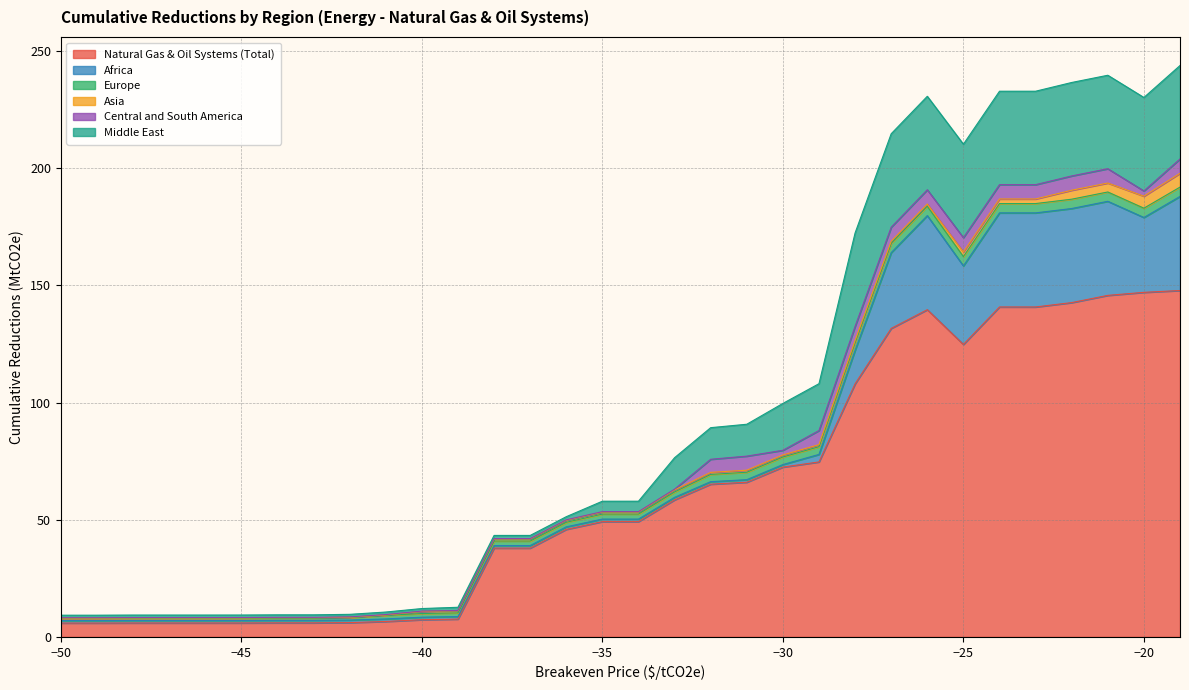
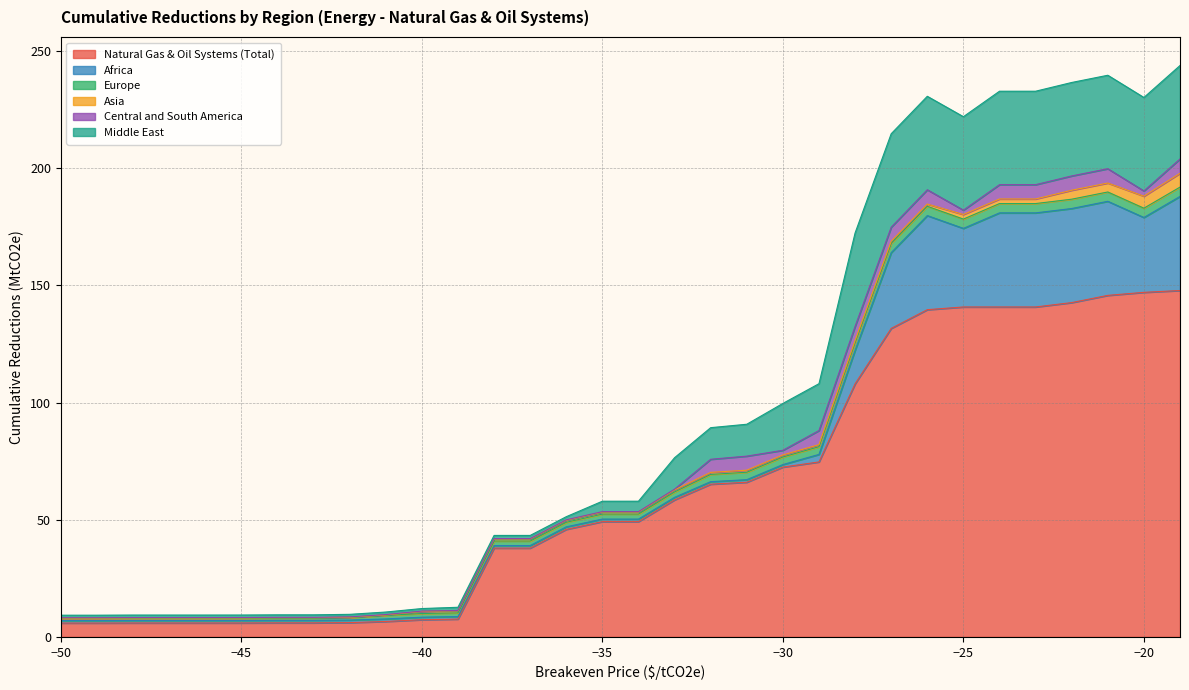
Natural Gas & Oil Systems (Total), −25: 125 -> 141
Central and South America, −25: 6 -> 2
